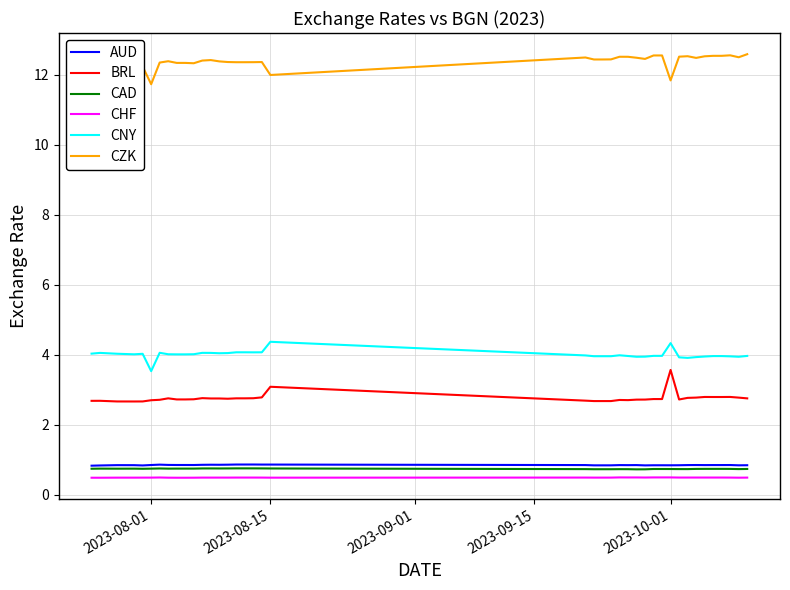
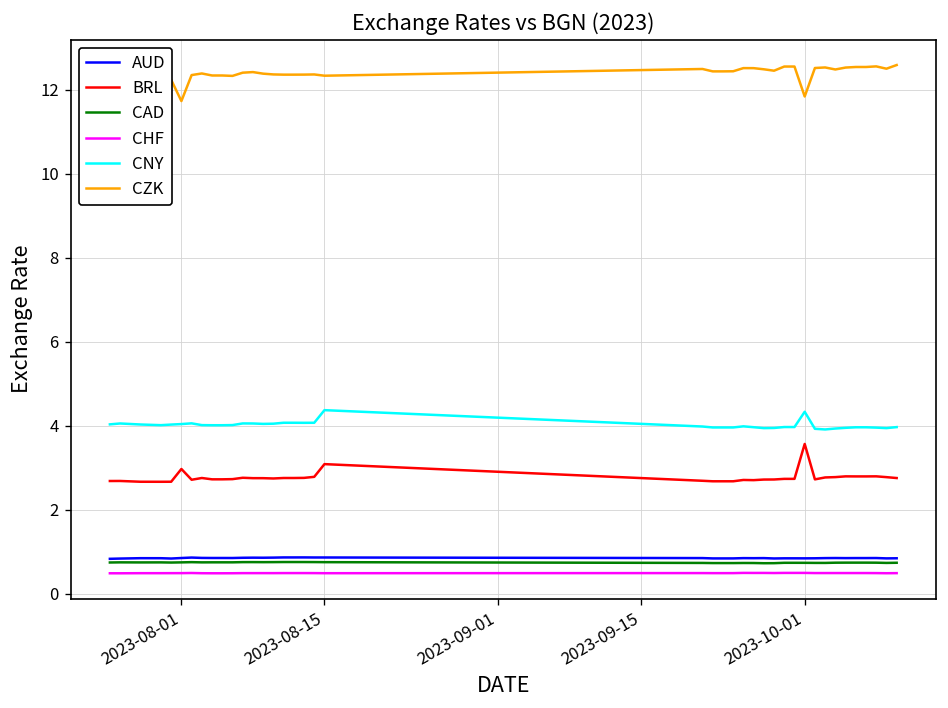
BRL, 2023-08-01: 2.7 -> 3.0
CNY, 2023-08-01: 3.5 -> 4.0
CZK, 2023-08-15: 12.0 -> 12.3
